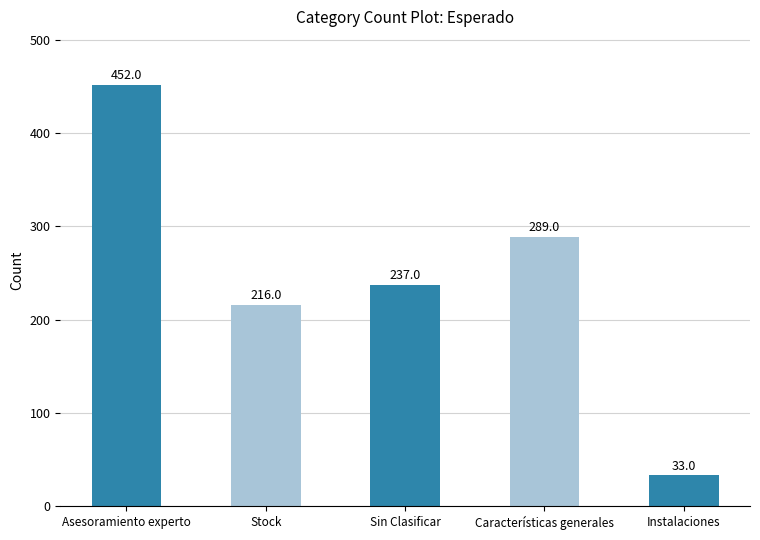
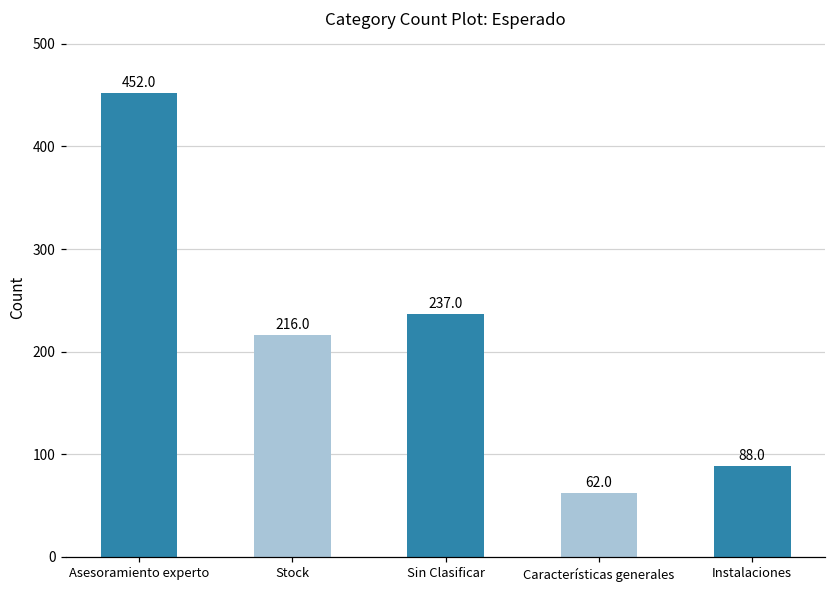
Características generales: 289.0 -> 62.0
Instalaciones: 33.0 -> 88.0
